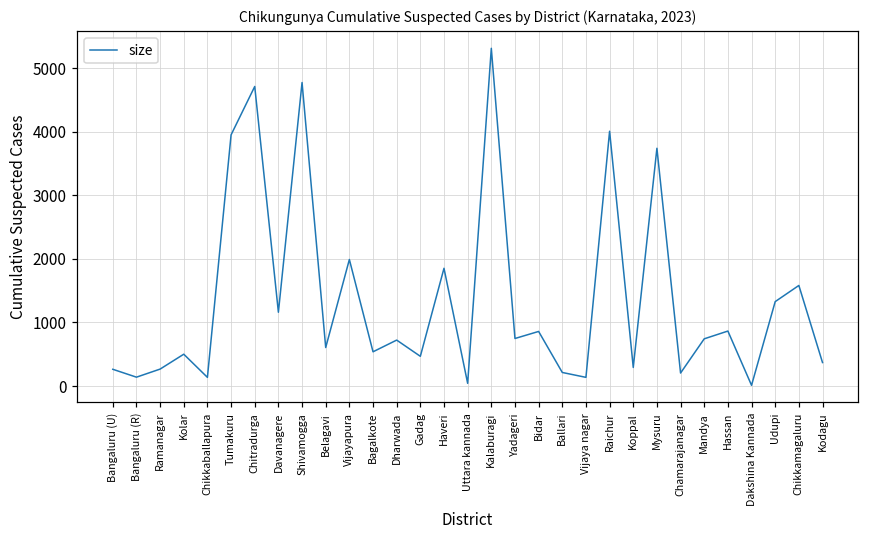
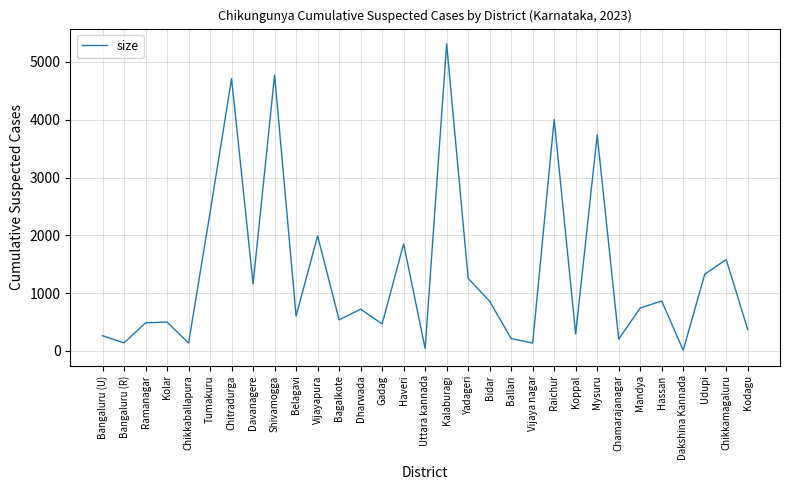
Ramanagar: 300 -> 500
Tumakuru: 4000 -> 2400
Yadageri: 700 -> 1300
